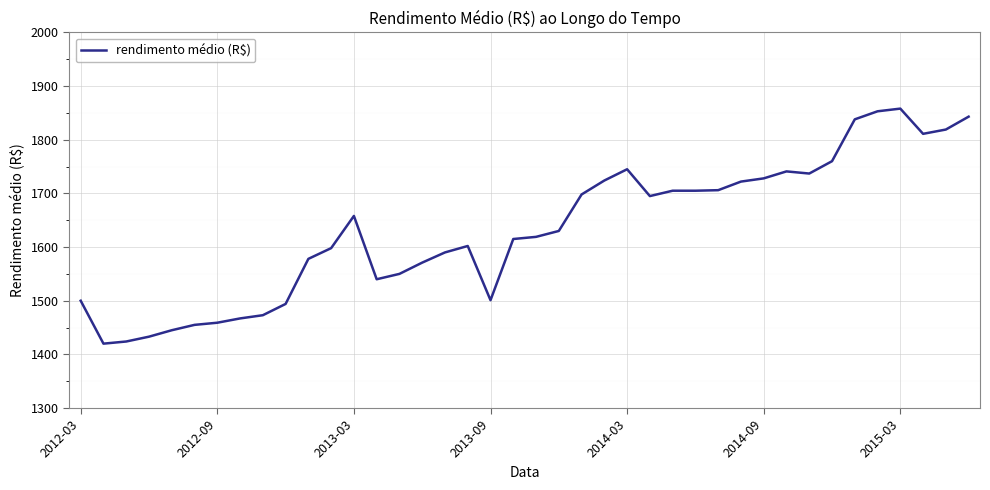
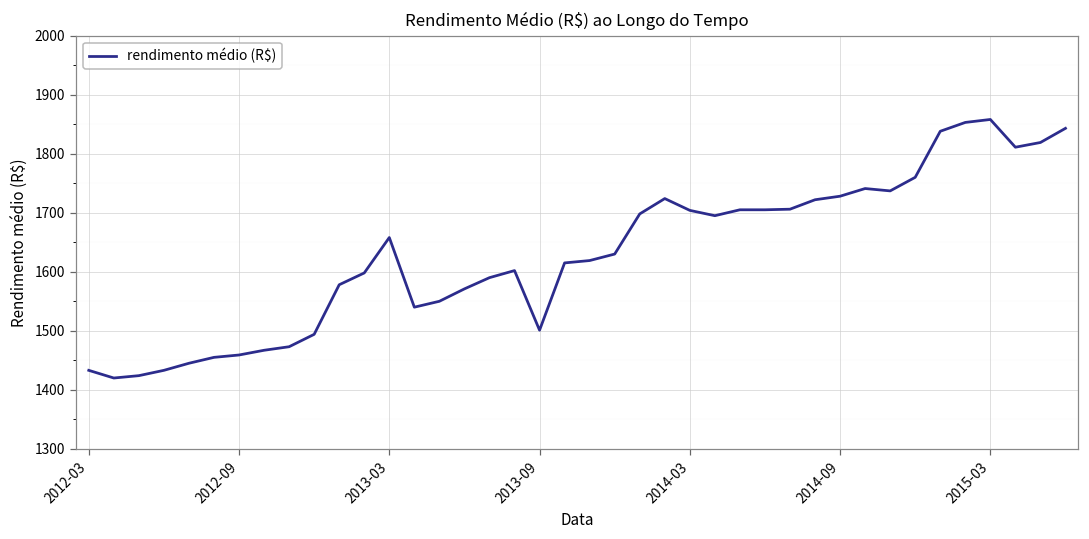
2012-03: 1500 -> 1430
2014-03: 1750 -> 1700
